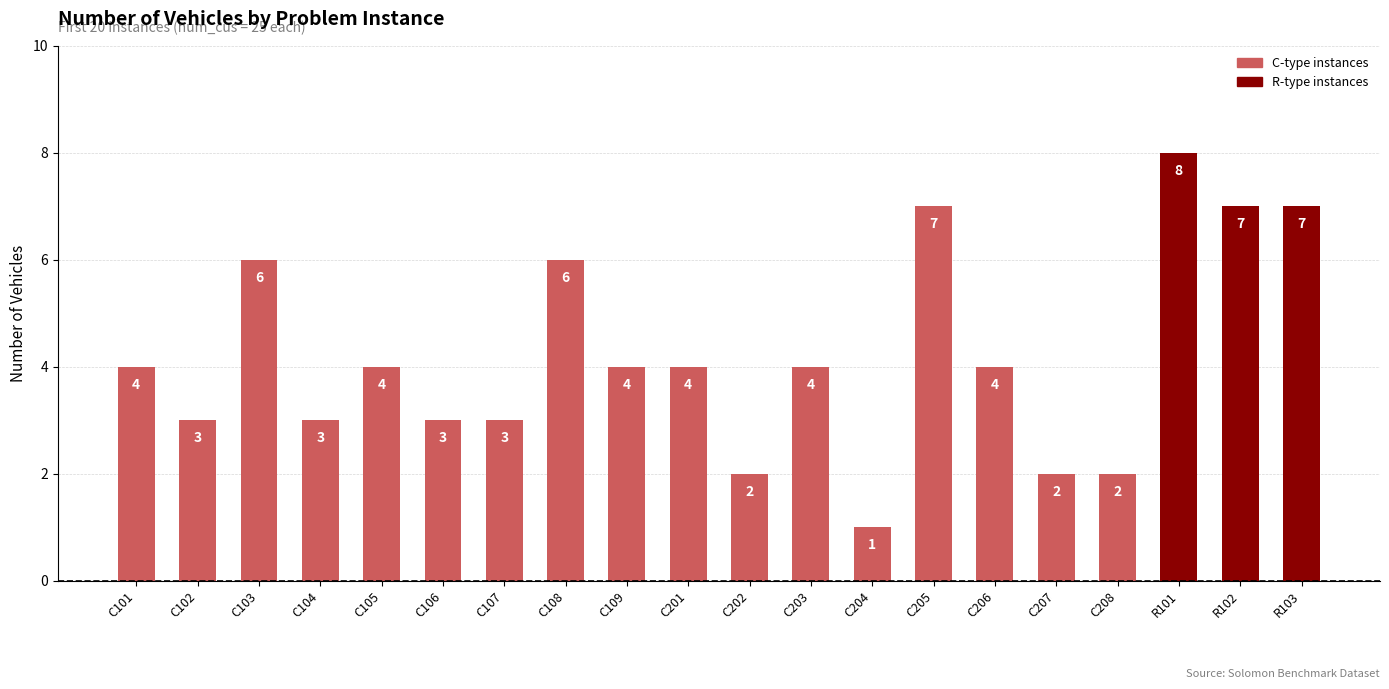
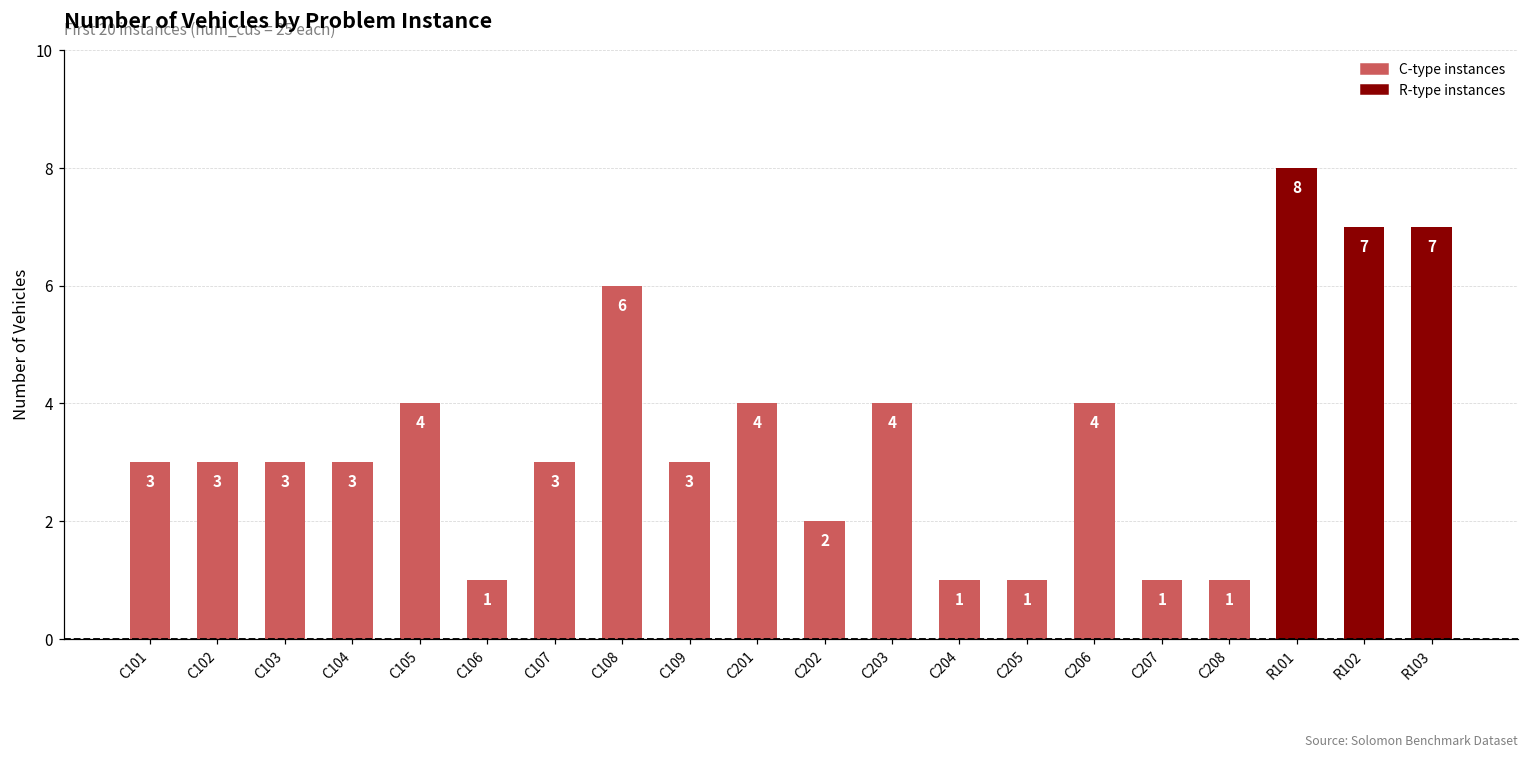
C101: 4 -> 3
C103: 6 -> 3
C106: 3 -> 1
C109: 4 -> 3
C205: 7 -> 1
C207: 2 -> 1
C208: 2 -> 1
